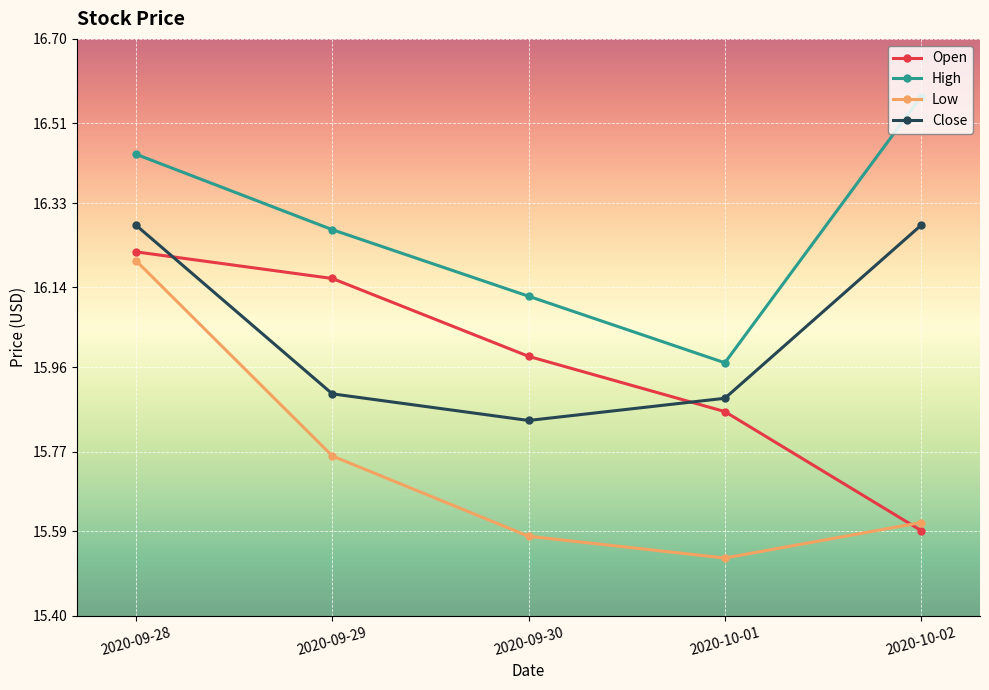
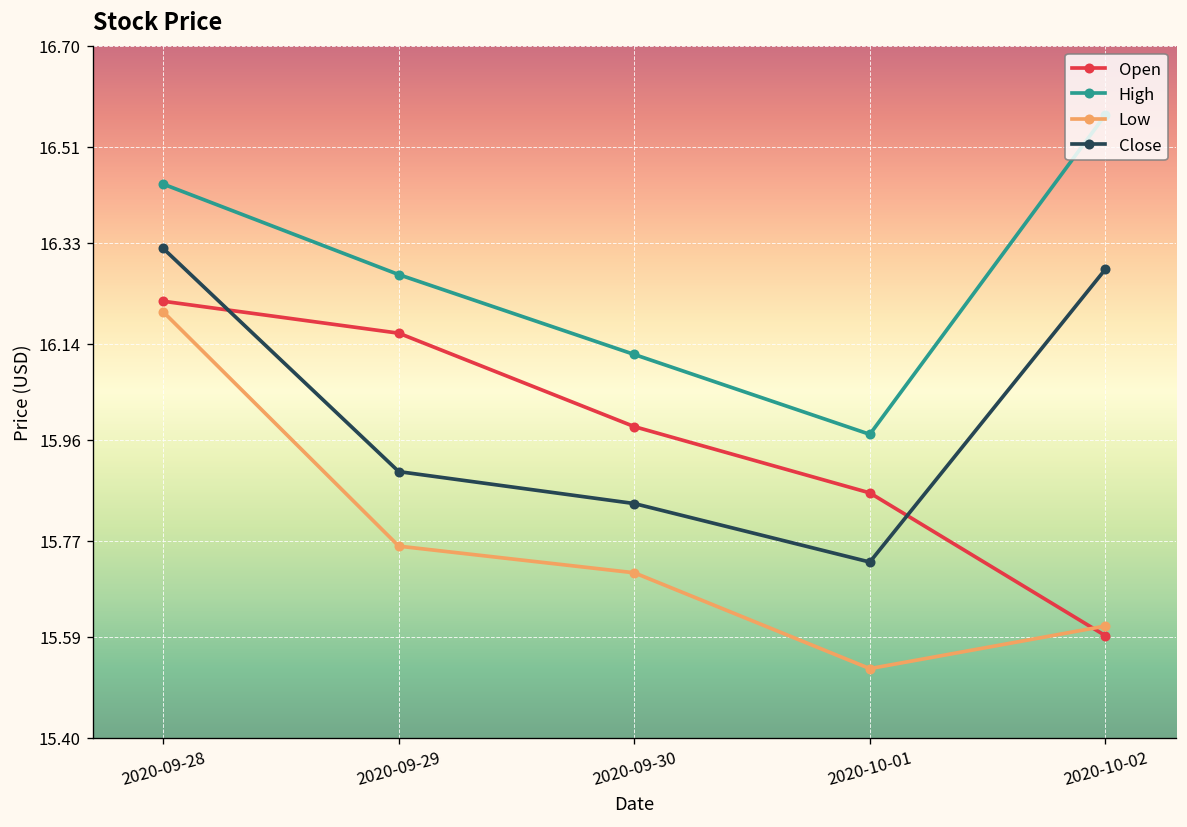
Close, 2020-09-28: 16.28 -> 16.32
Low, 2020-09-30: 15.58 -> 15.71
Close, 2020-10-01: 15.89 -> 15.73
